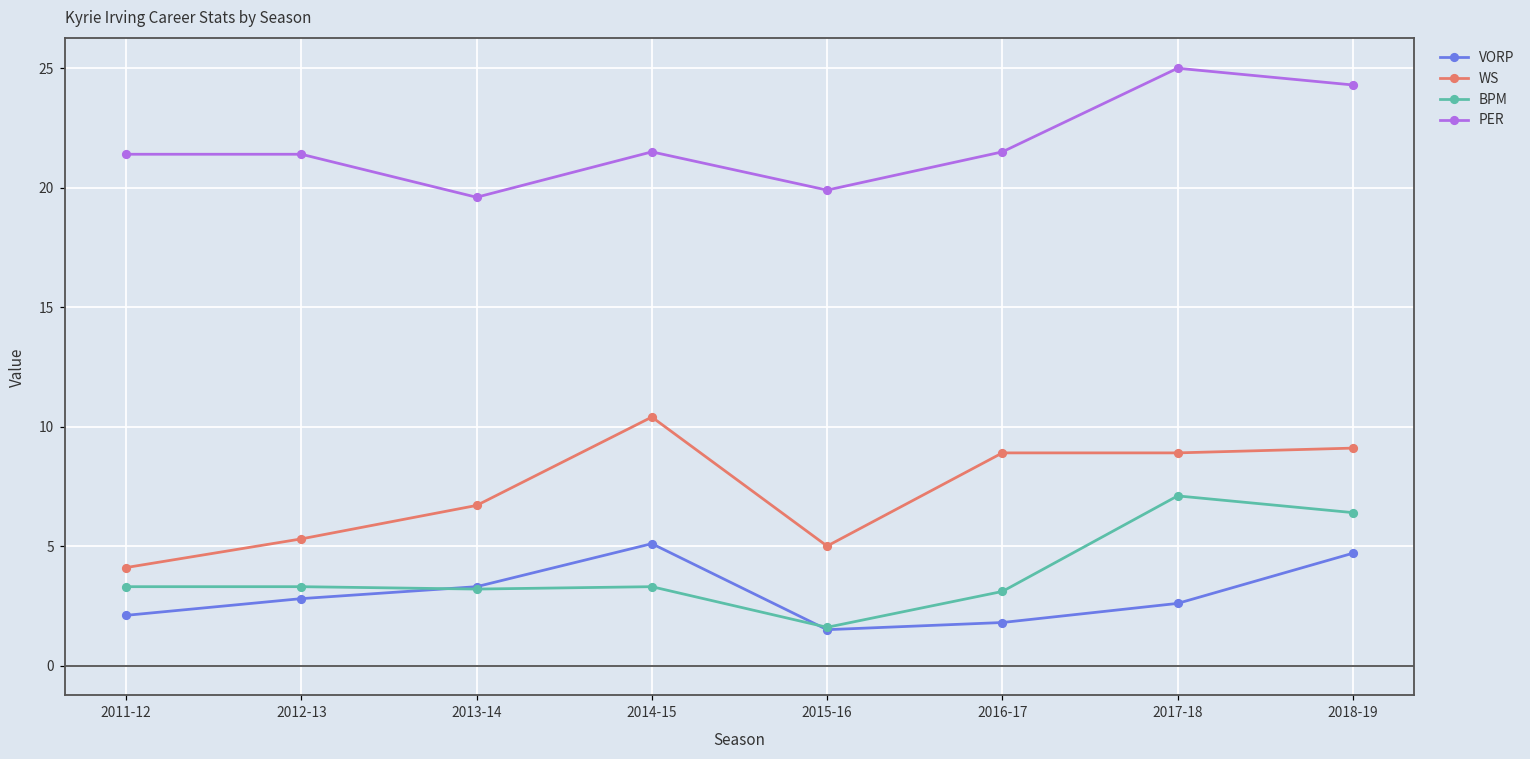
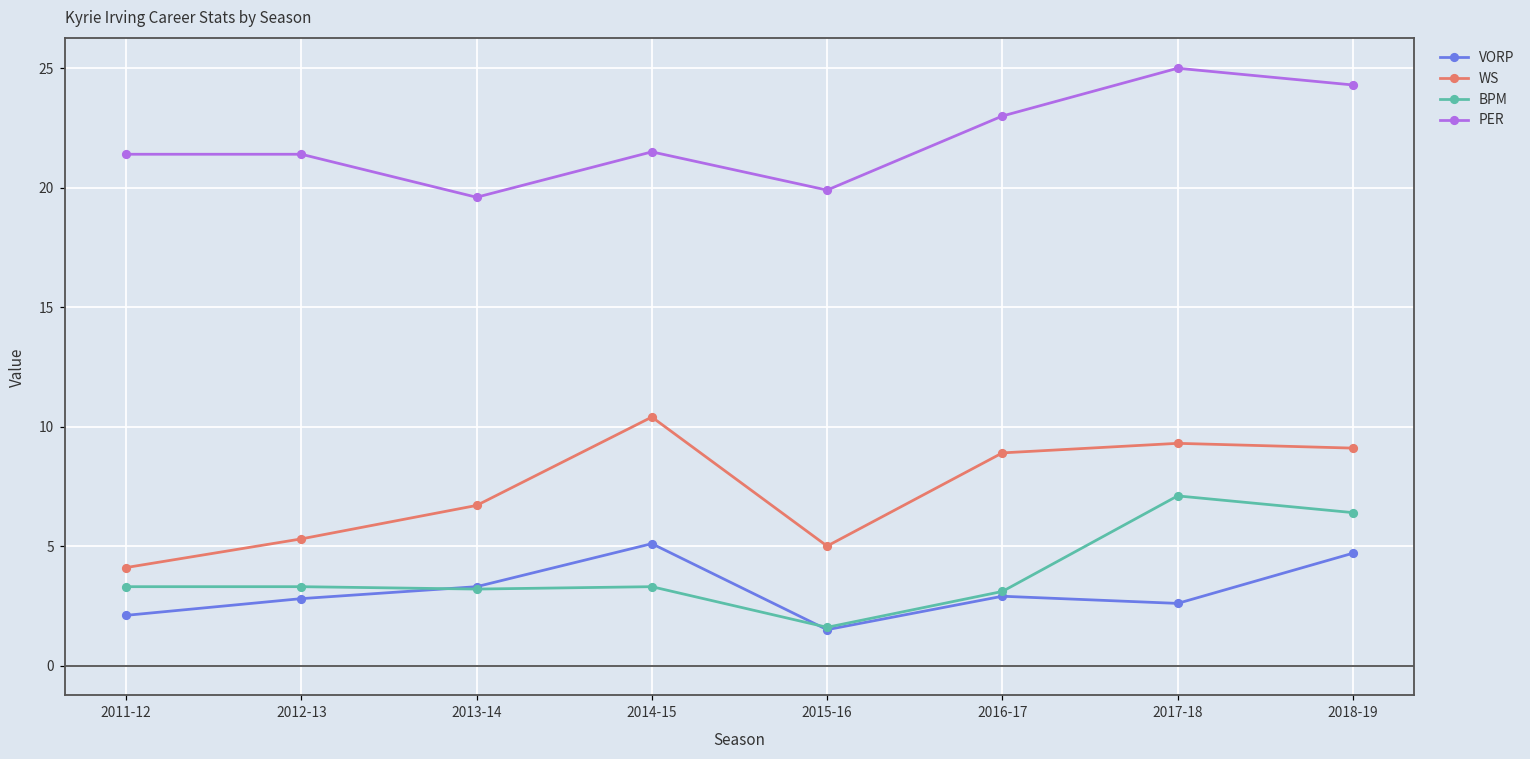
VORP, 2016-17: 1.8 -> 2.9
PER, 2016-17: 21.5 -> 23.0
WS, 2017-18: 8.9 -> 9.3
